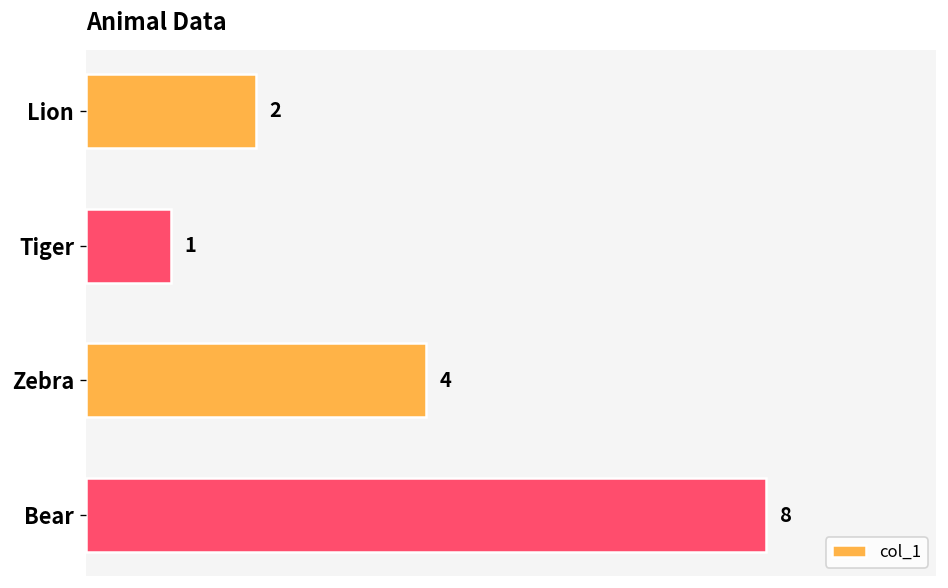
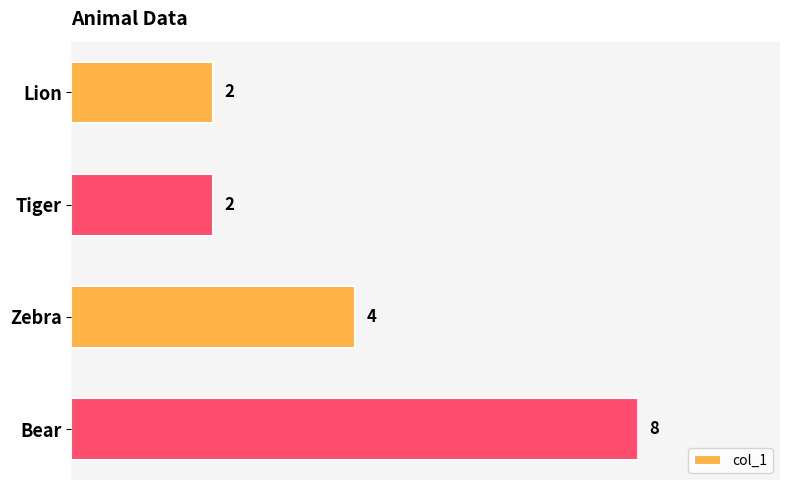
Tiger: 1 -> 2
